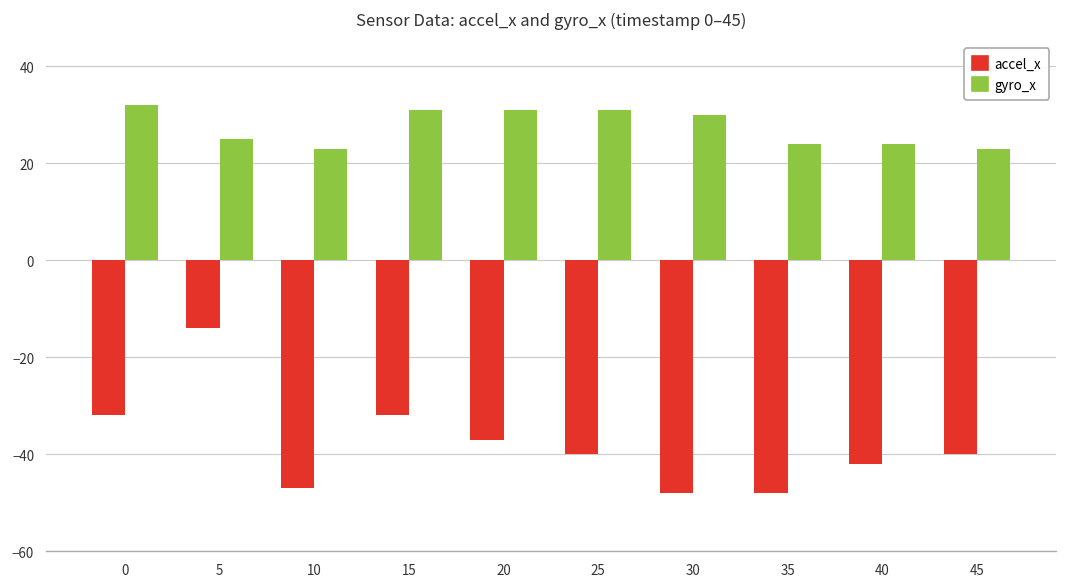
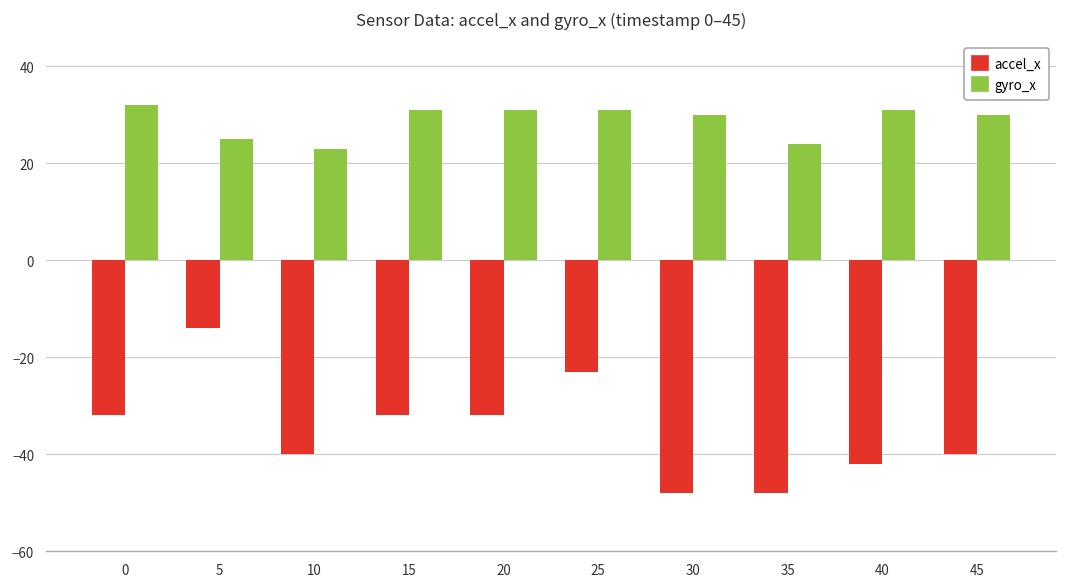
accel_x, 10: -47 -> -40
accel_x, 20: -37 -> -32
accel_x, 25: -40 -> -23
gyro_x, 40: 24 -> 31
gyro_x, 45: 23 -> 30
